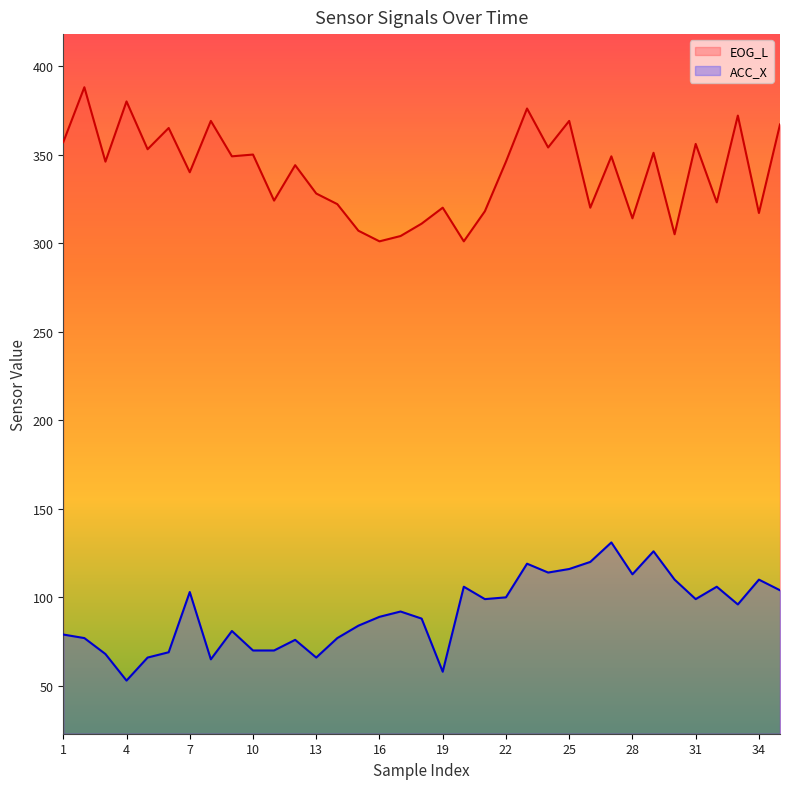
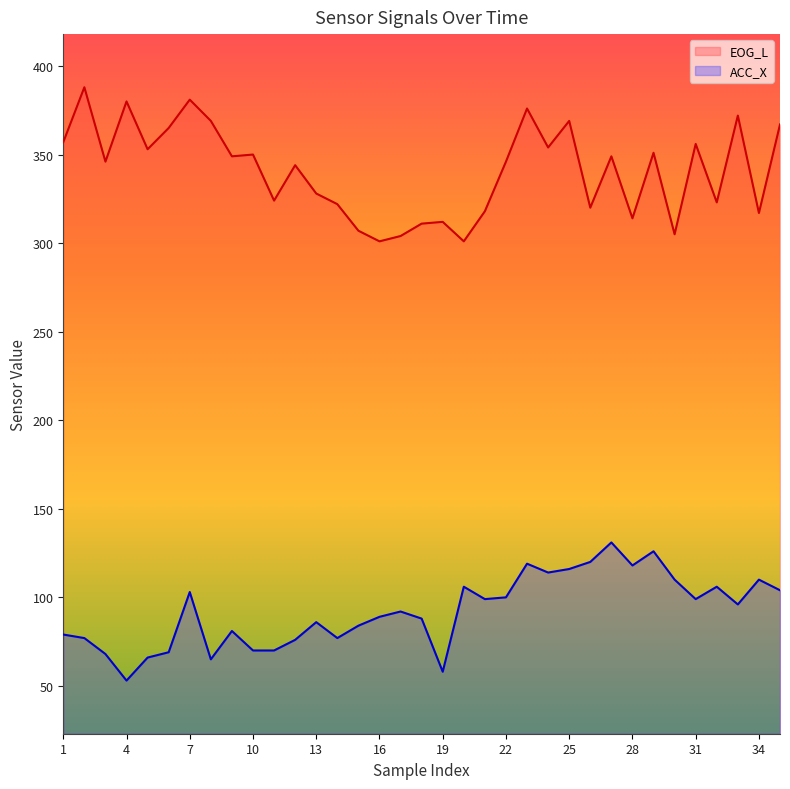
EOG_L, 7: 340 -> 381
ACC_X, 13: 66 -> 86
EOG_L, 19: 320 -> 312
ACC_X, 28: 113 -> 118
